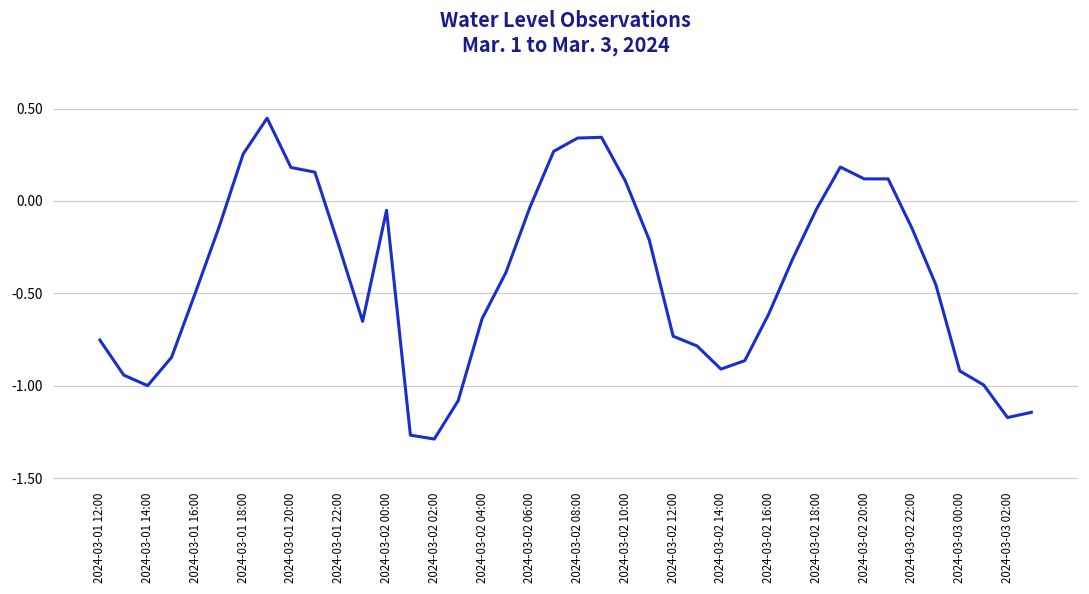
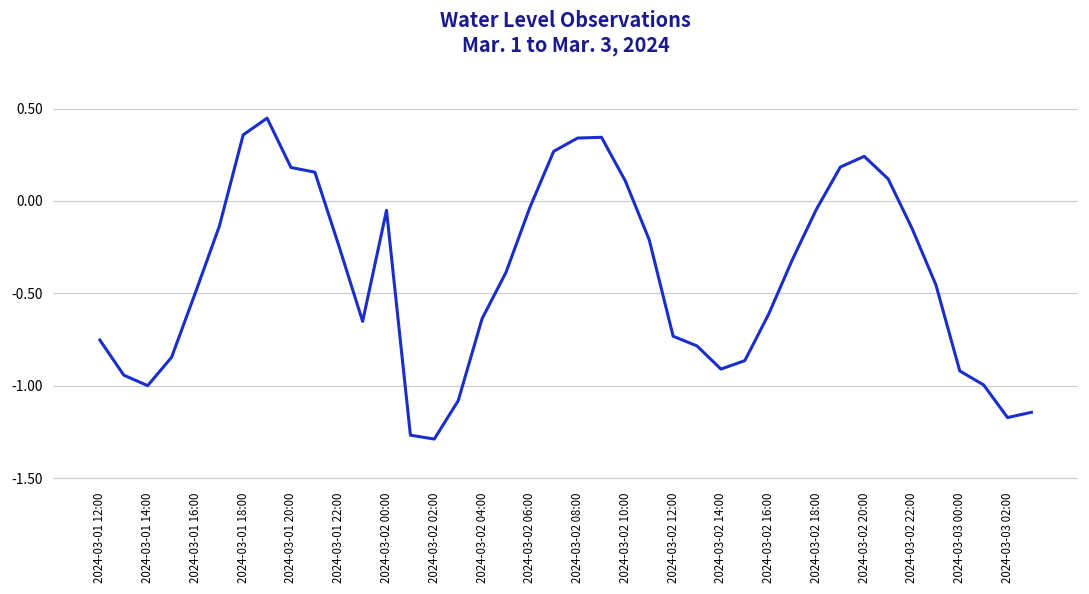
2024-03-01 18:00: 0.25 -> 0.36
2024-03-02 20:00: 0.12 -> 0.24
